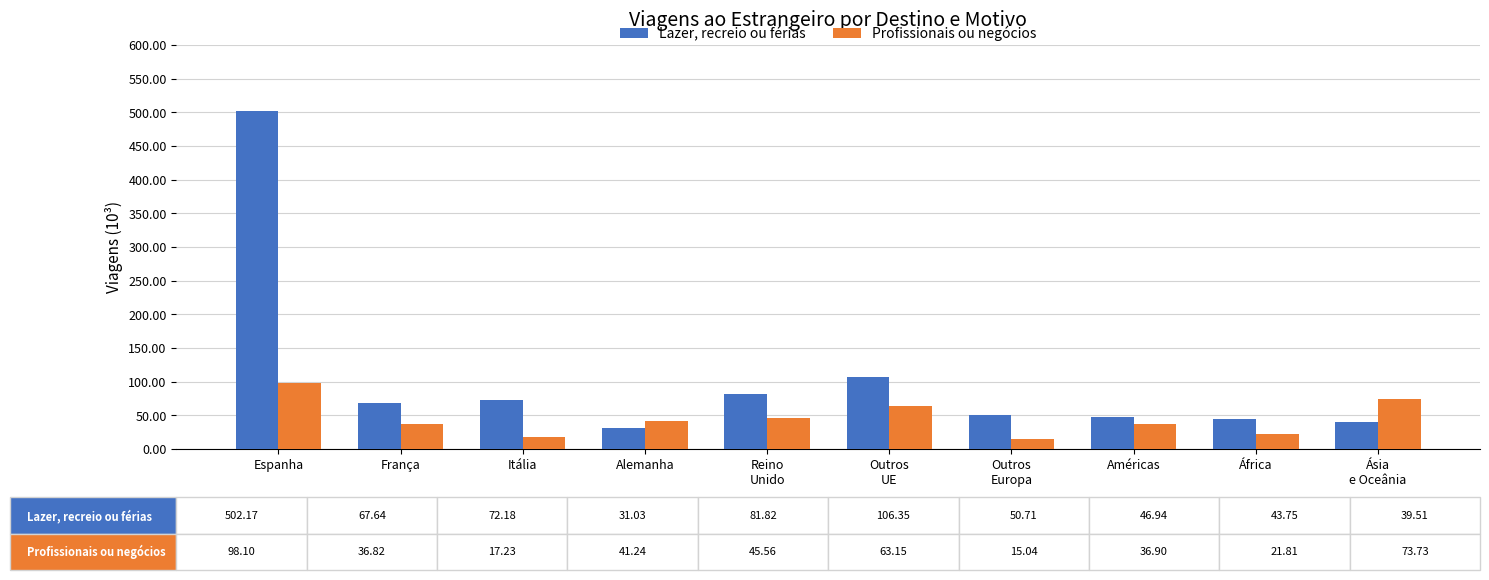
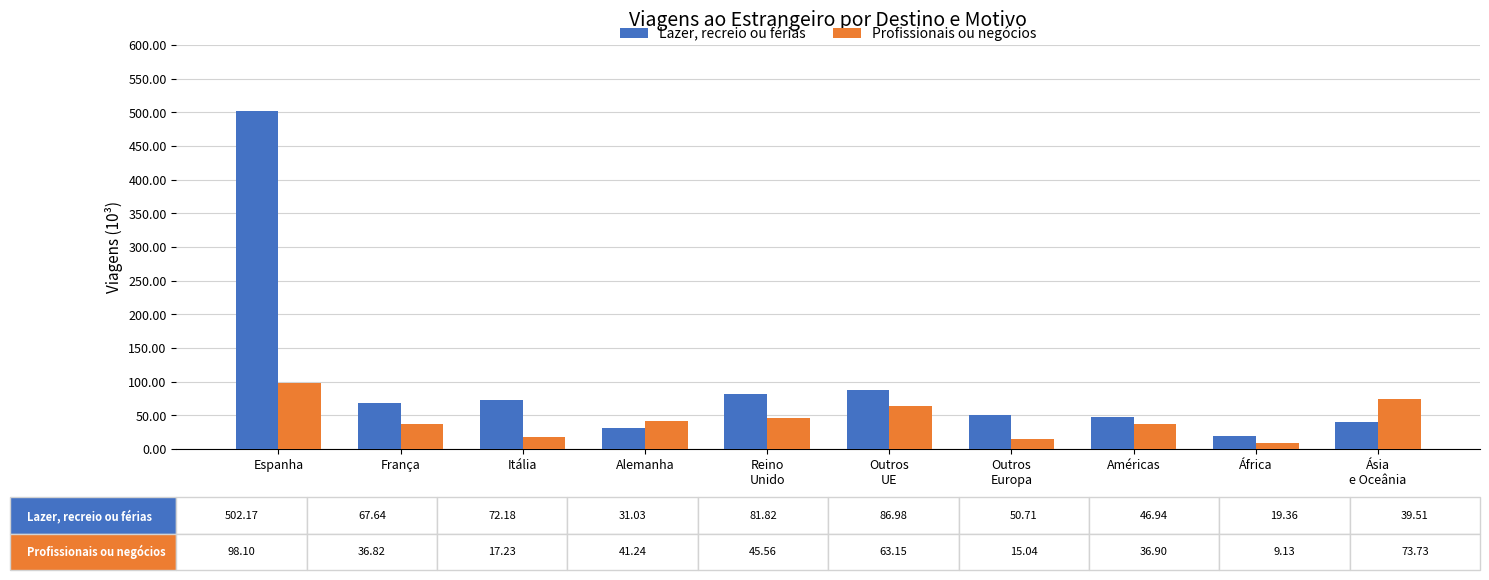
Lazer, recreio ou férias, Outros UE: 106.35 -> 86.98
Lazer, recreio ou férias, África: 43.75 -> 19.36
Profissionais ou negócios, África: 21.81 -> 9.13
